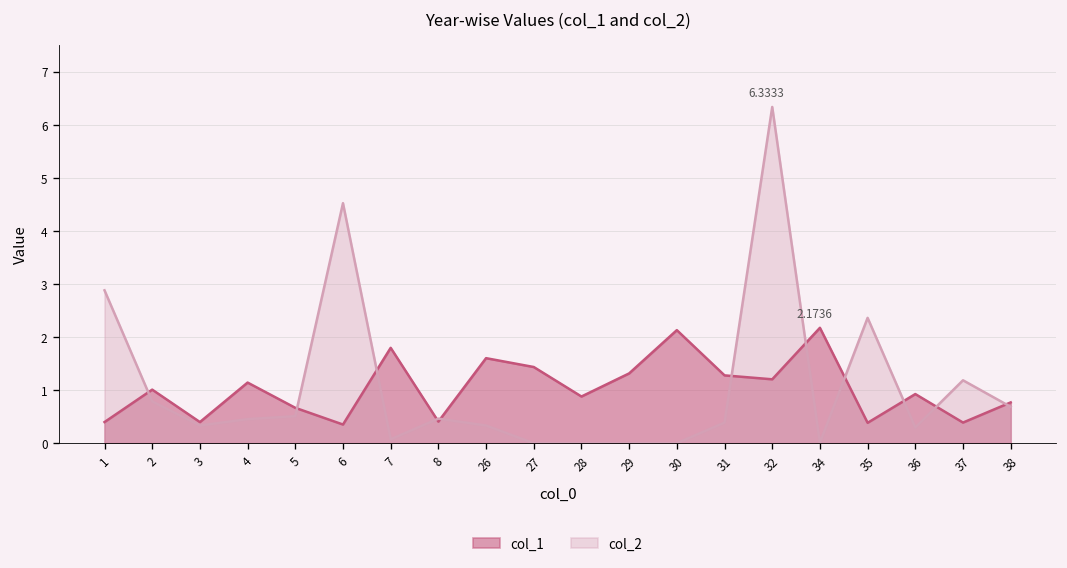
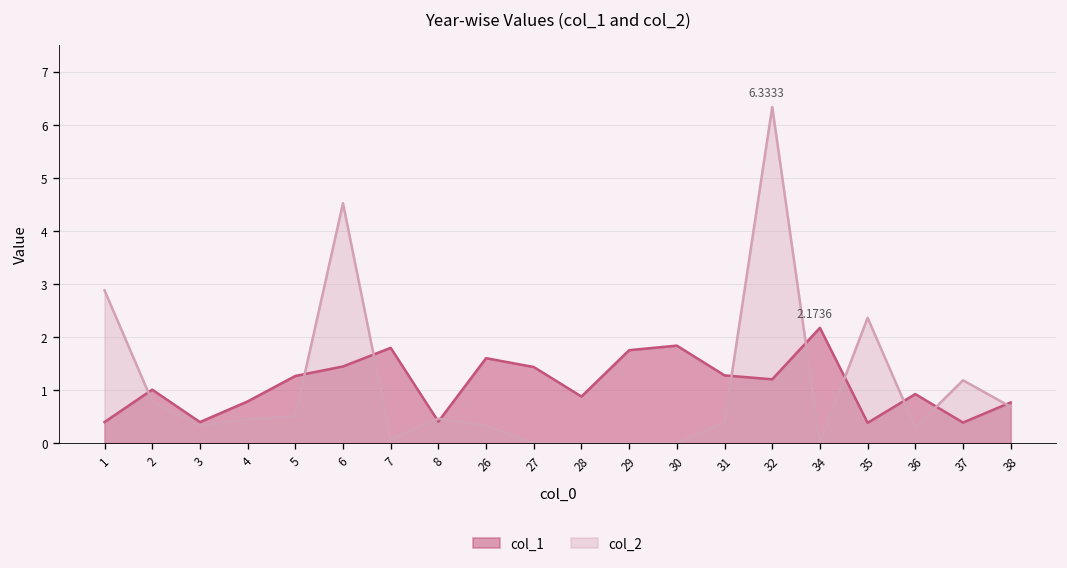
col_1, 4: 1.1 -> 0.8
col_1, 5: 0.7 -> 1.3
col_1, 6: 0.4 -> 1.4
col_1, 29: 1.3 -> 1.8
col_1, 30: 2.1 -> 1.8
